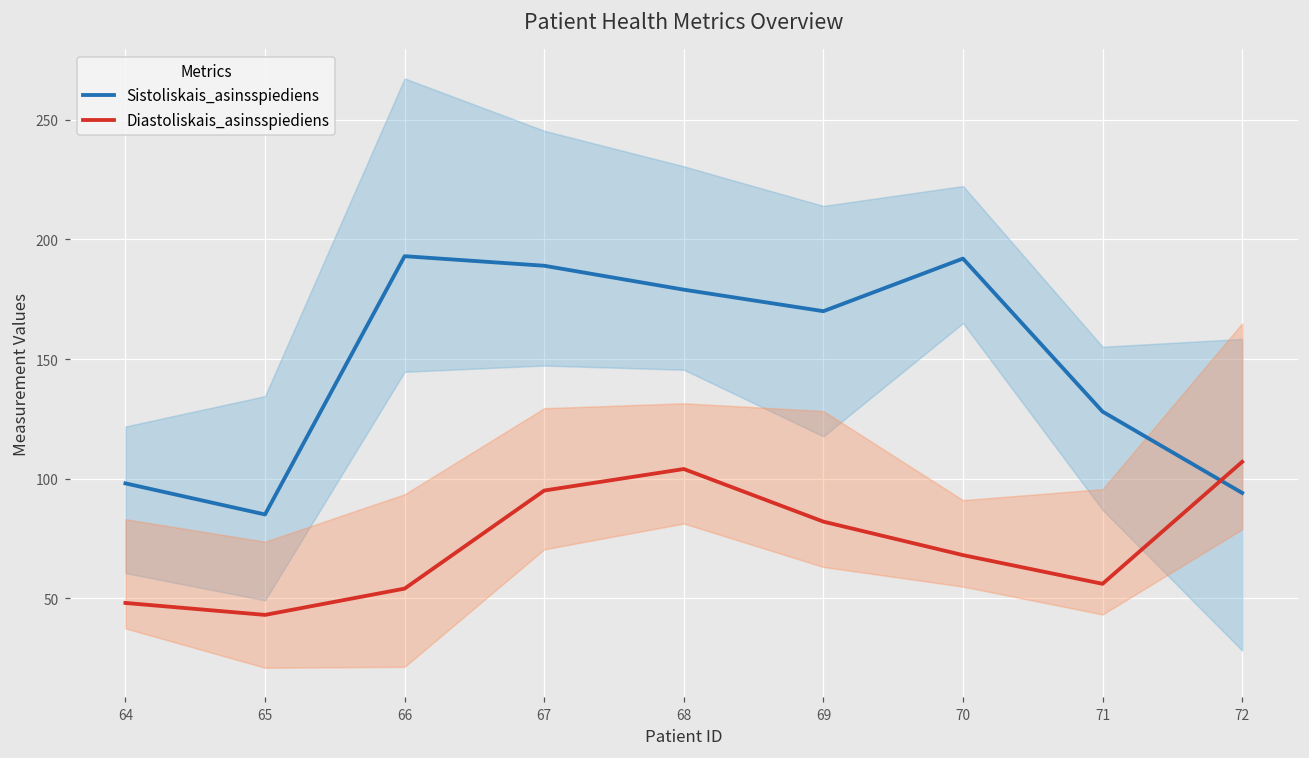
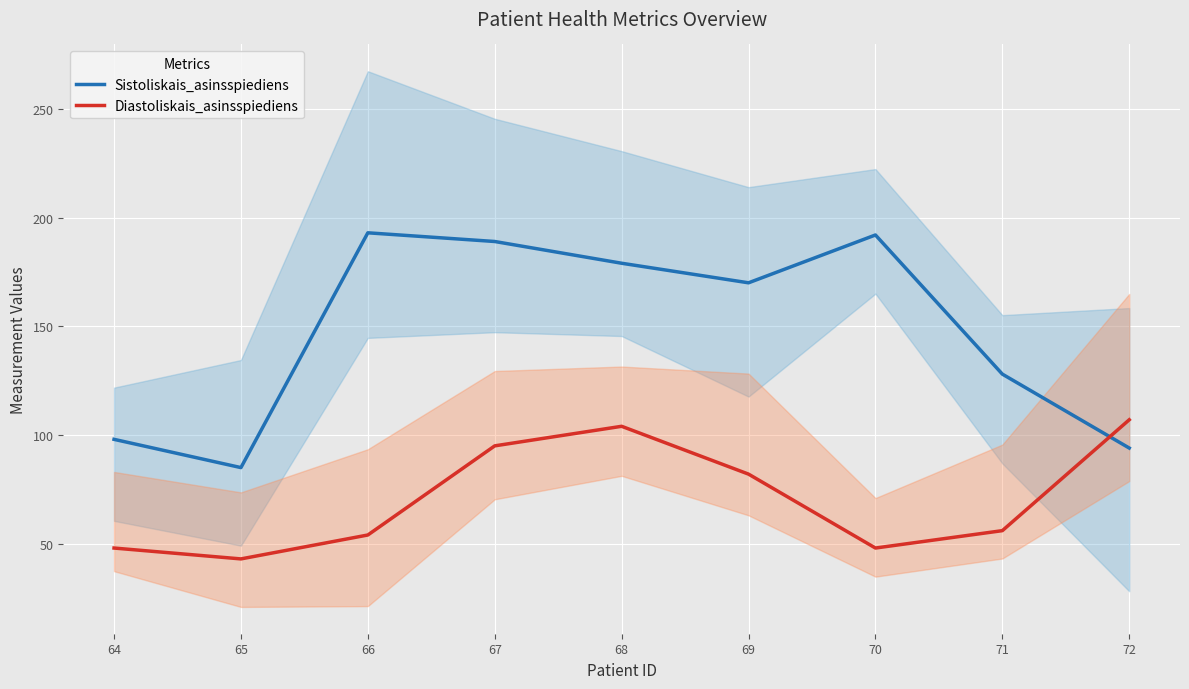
Diastoliskais_asinsspiediens, 70: 68 -> 48
